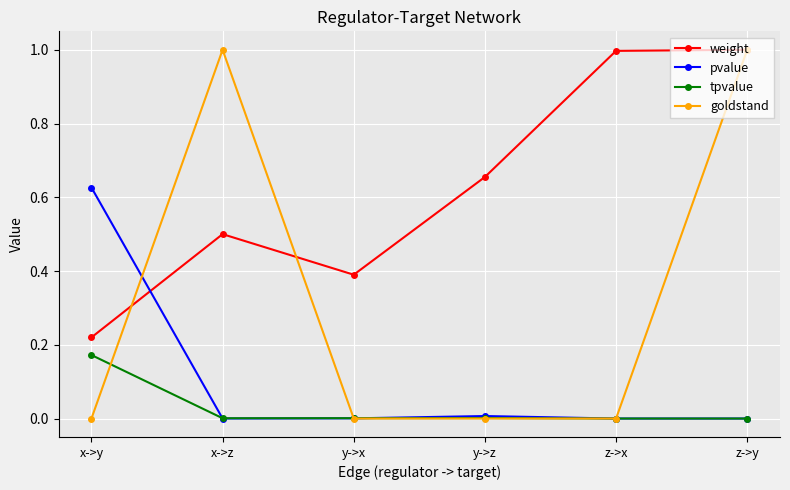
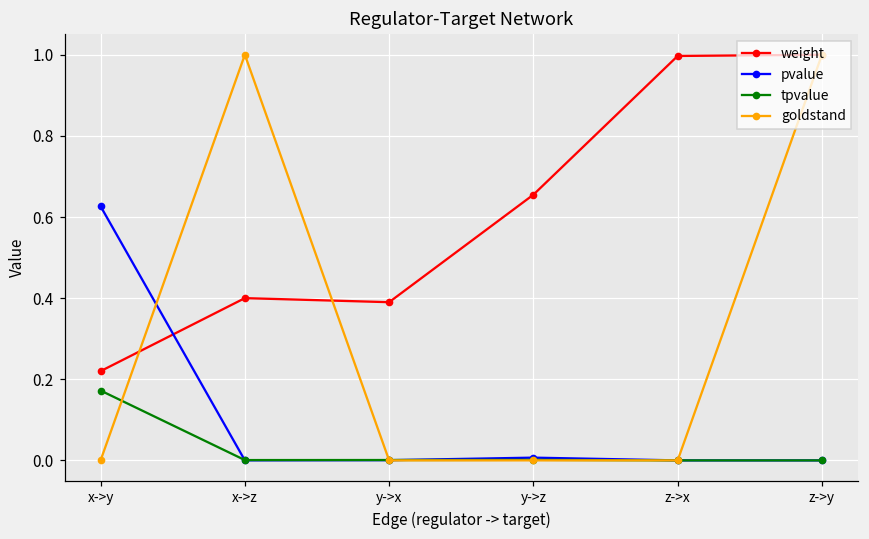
weight, x->z: 0.5 -> 0.4
